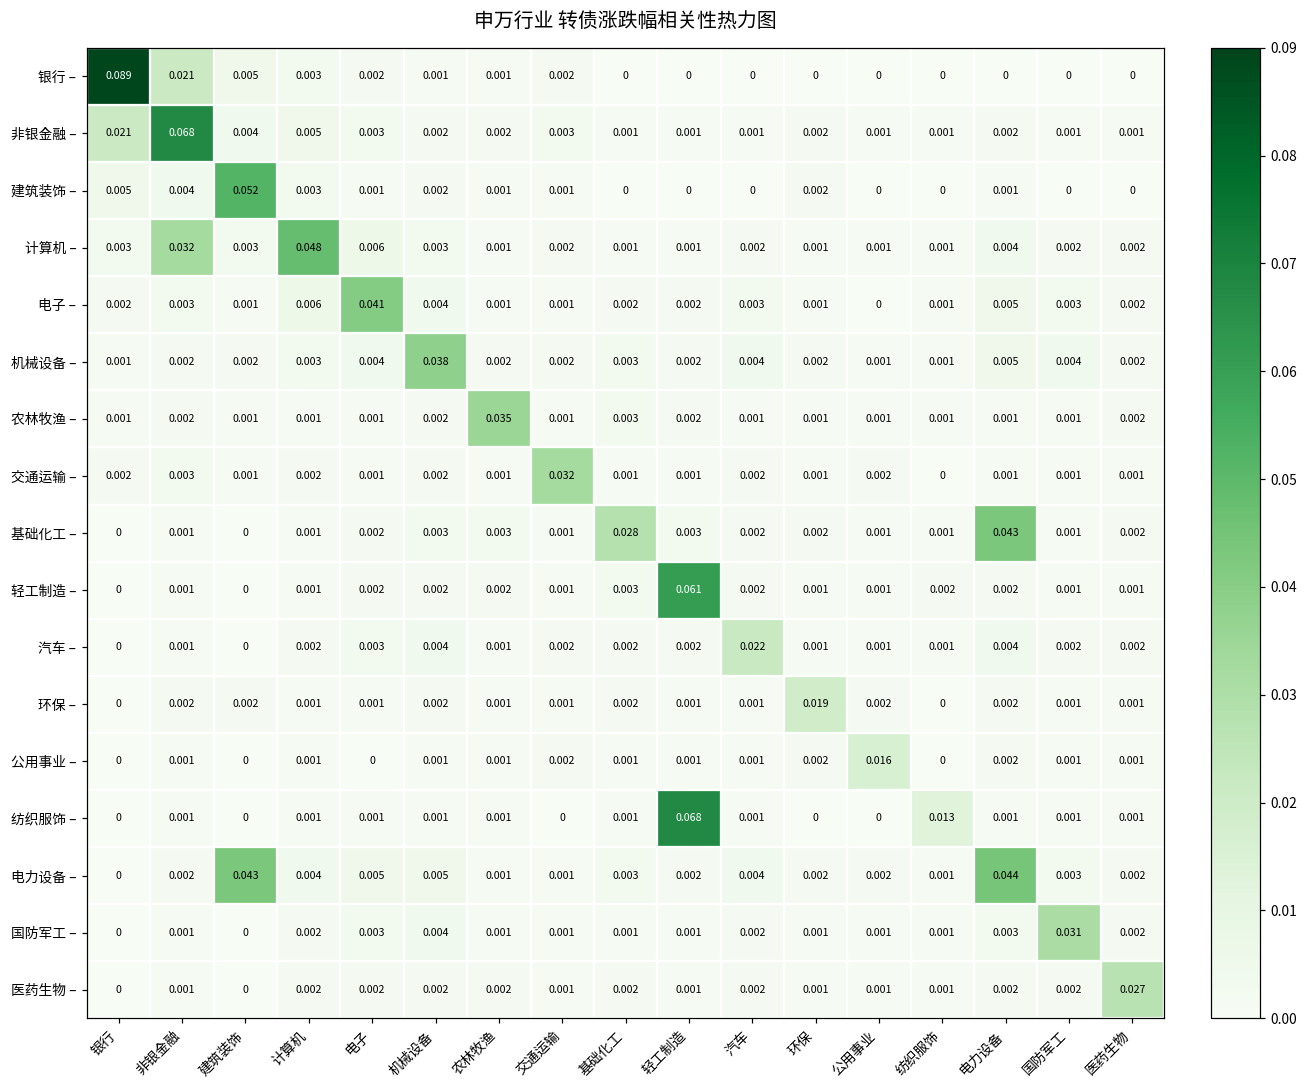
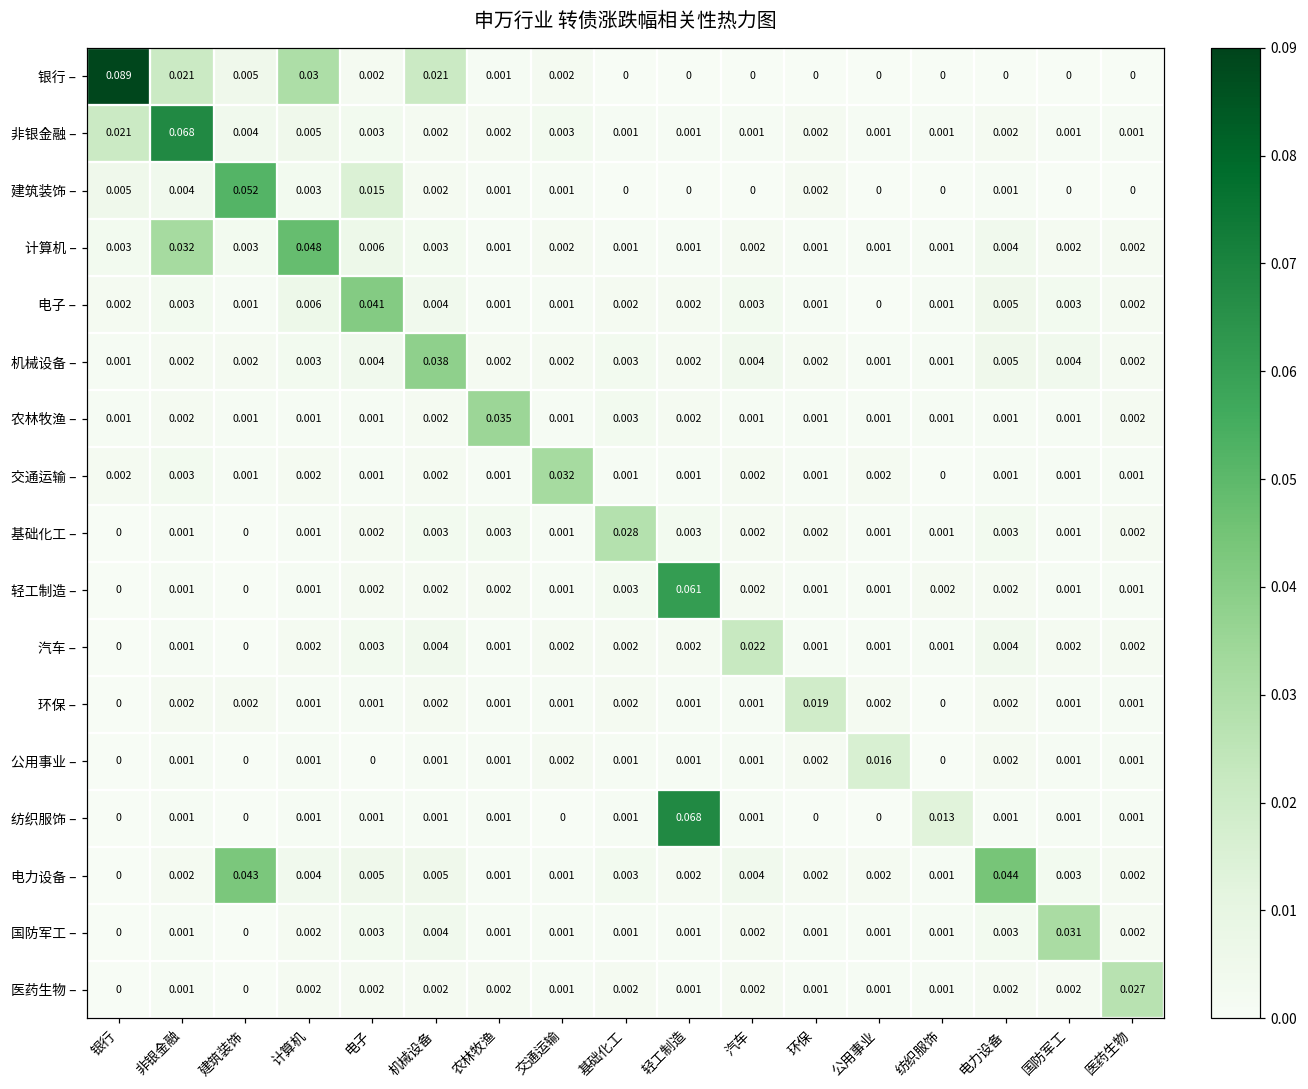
银行 –, 计算机: 0.003 -> 0.03
银行 –, 机械设备: 0.001 -> 0.021
建筑装饰 –, 电子: 0.001 -> 0.015
基础化工 –, 电力设备: 0.043 -> 0.003
